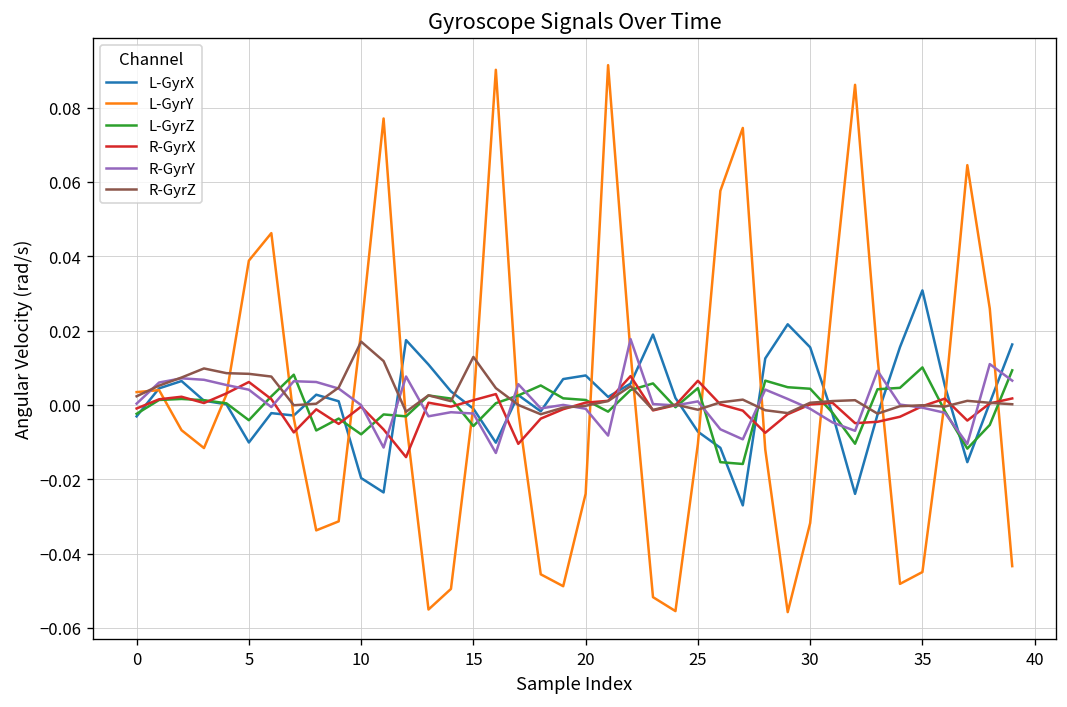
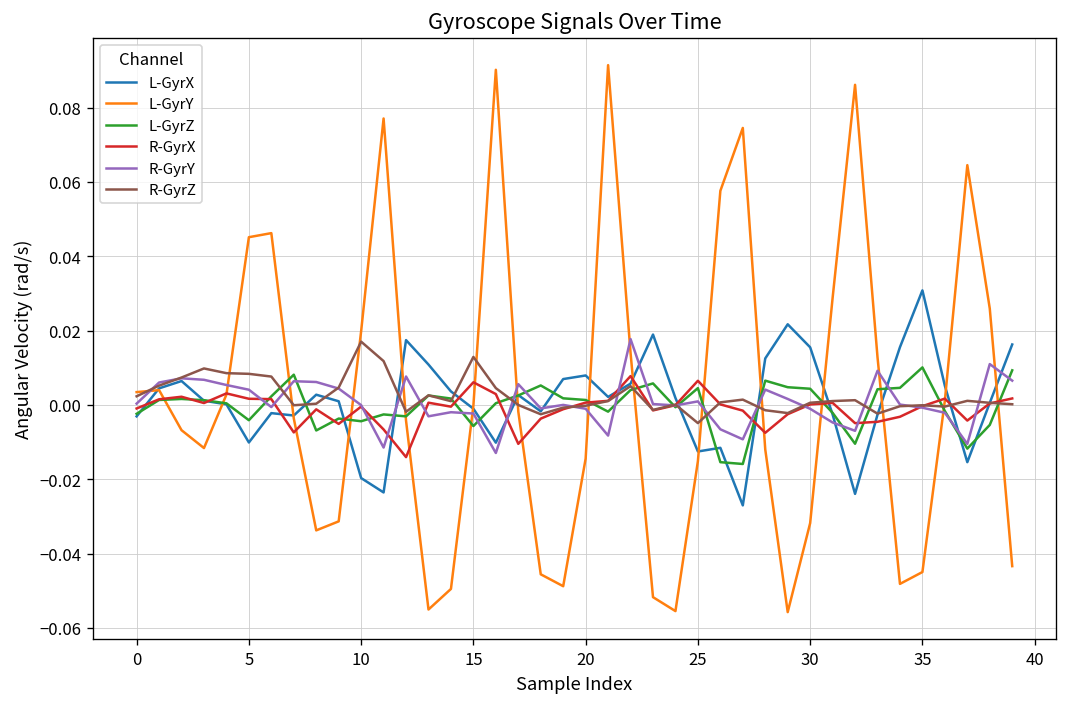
L-GyrY, 5: 0.039 -> 0.045
R-GyrX, 5: 0.006 -> 0.002
L-GyrZ, 10: -0.008 -> -0.004
R-GyrX, 15: 0.001 -> 0.006
L-GyrY, 20: -0.024 -> -0.014
L-GyrX, 25: -0.007 -> -0.013
L-GyrY, 25: -0.011 -> -0.015
R-GyrZ, 25: -0.001 -> -0.005
